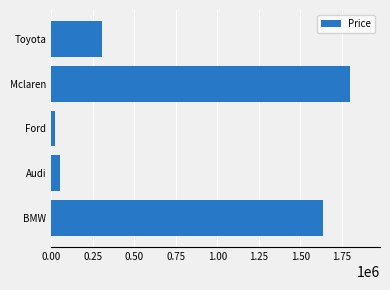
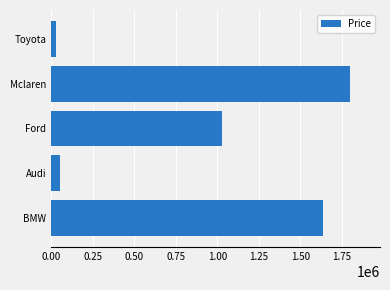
Toyota: 300000 -> 30000
Ford: 30000 -> 1030000
